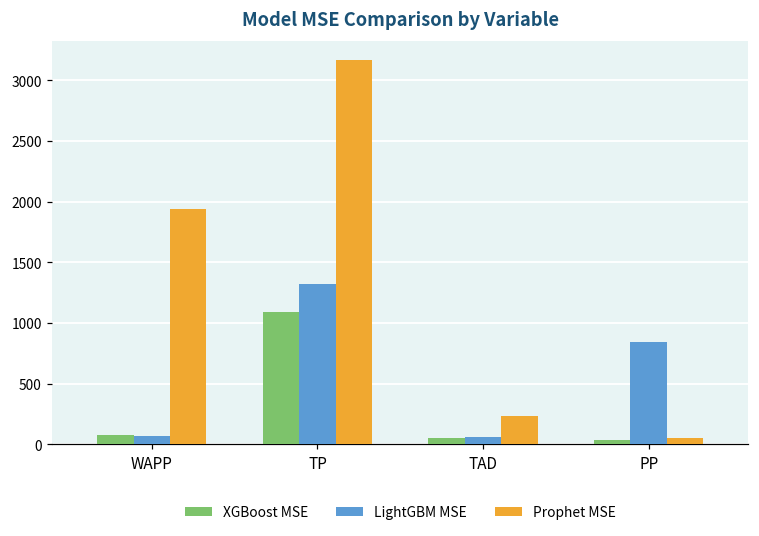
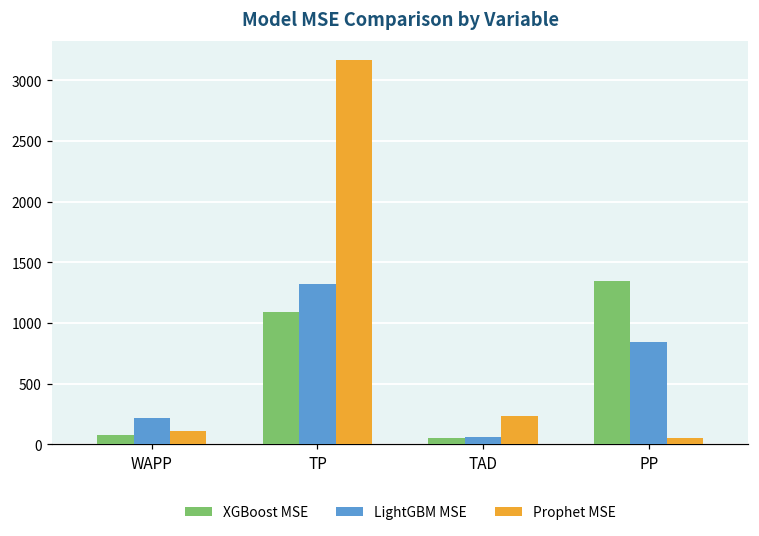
LightGBM MSE, WAPP: 70 -> 220
Prophet MSE, WAPP: 1940 -> 110
XGBoost MSE, PP: 40 -> 1350
